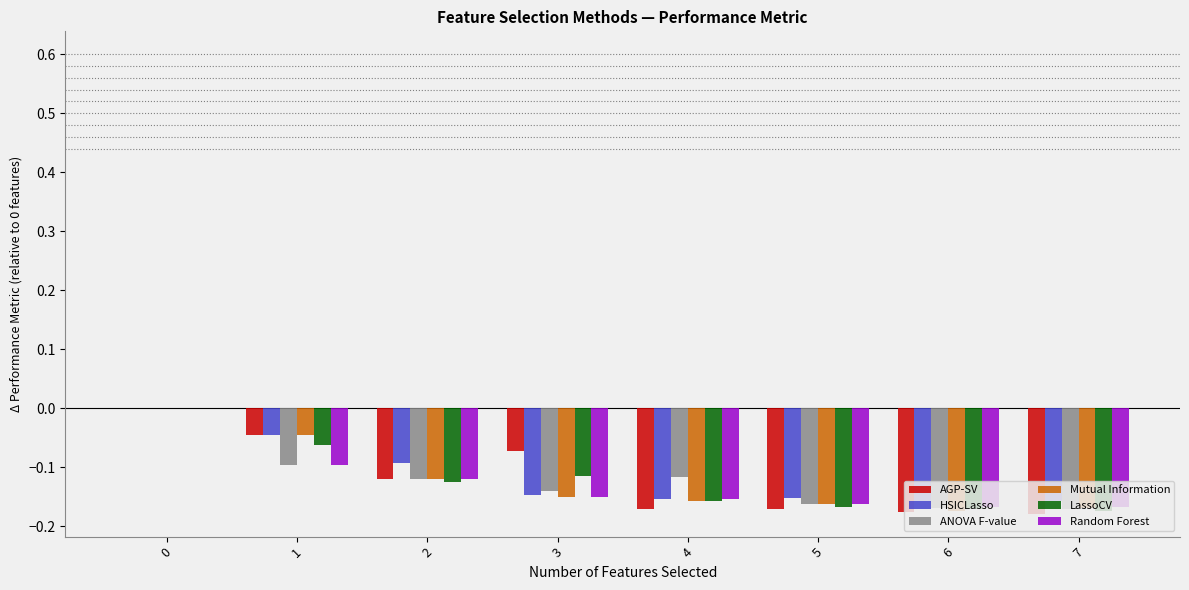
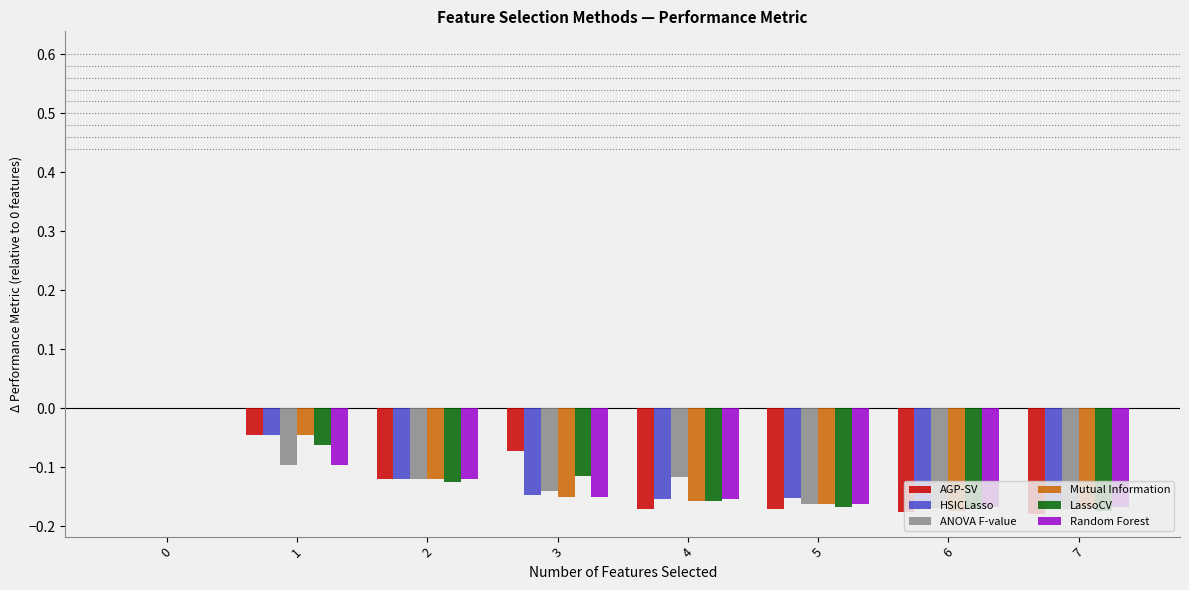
HSICLasso, 2: -0.09 -> -0.12
